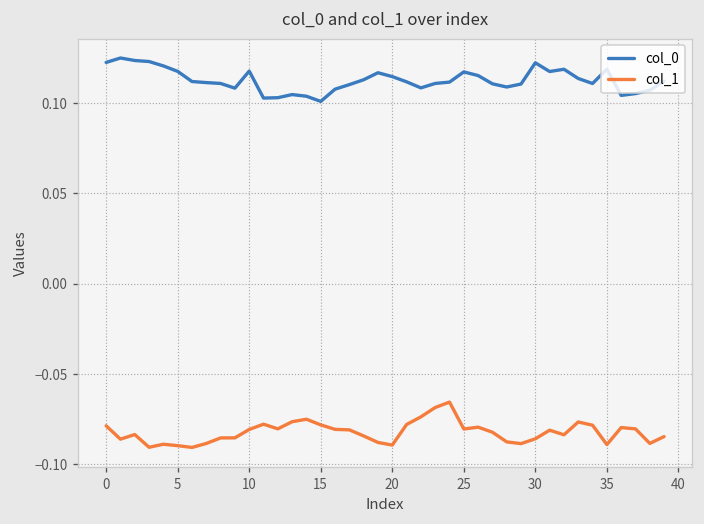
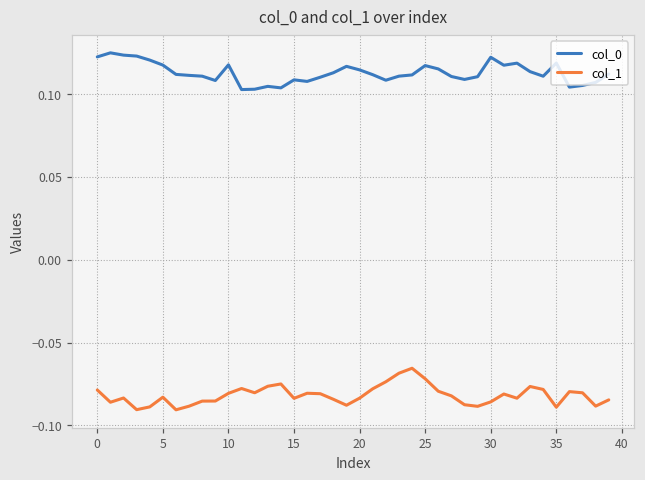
col_1, 5: -0.090 -> -0.083
col_0, 15: 0.101 -> 0.109
col_1, 15: -0.078 -> -0.084
col_1, 20: -0.089 -> -0.084
col_1, 25: -0.080 -> -0.072
